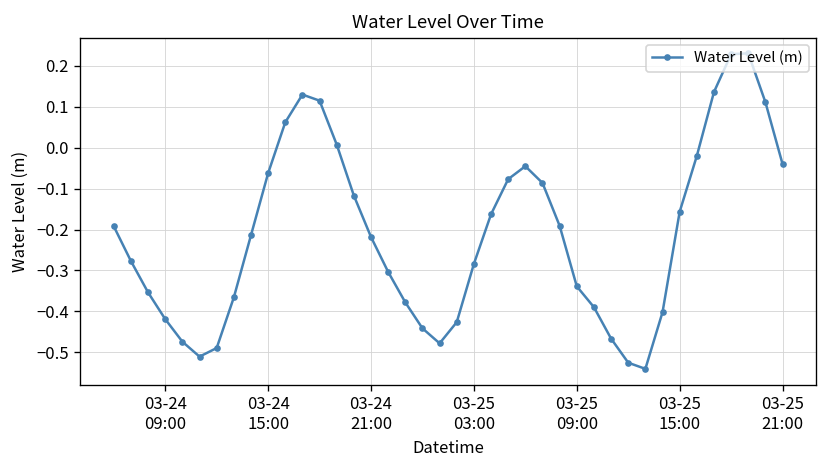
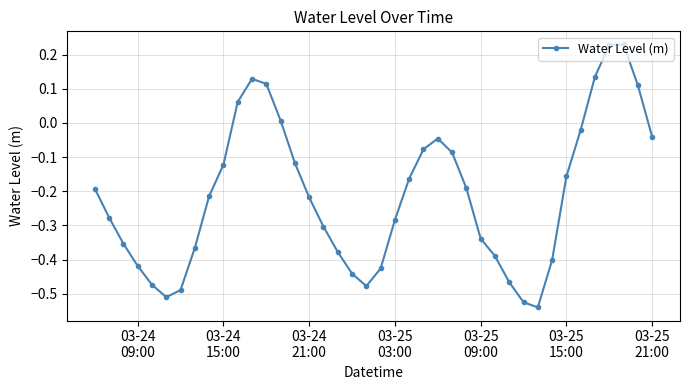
03-24 15:00: -0.06 -> -0.12
